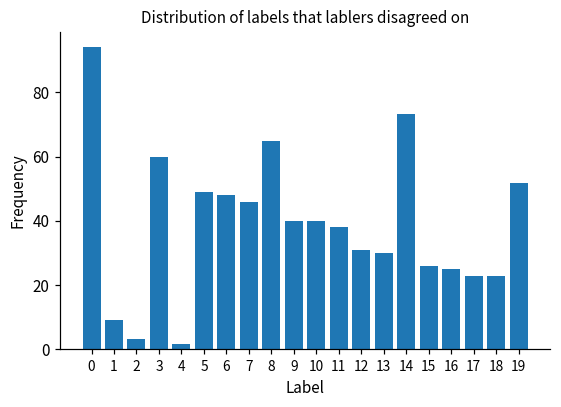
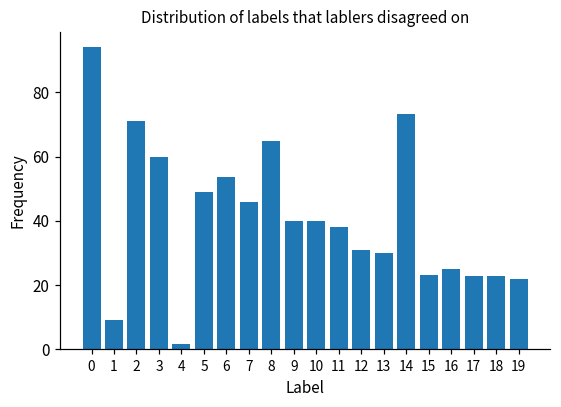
2: 3 -> 71
6: 48 -> 54
15: 26 -> 23
19: 52 -> 22
